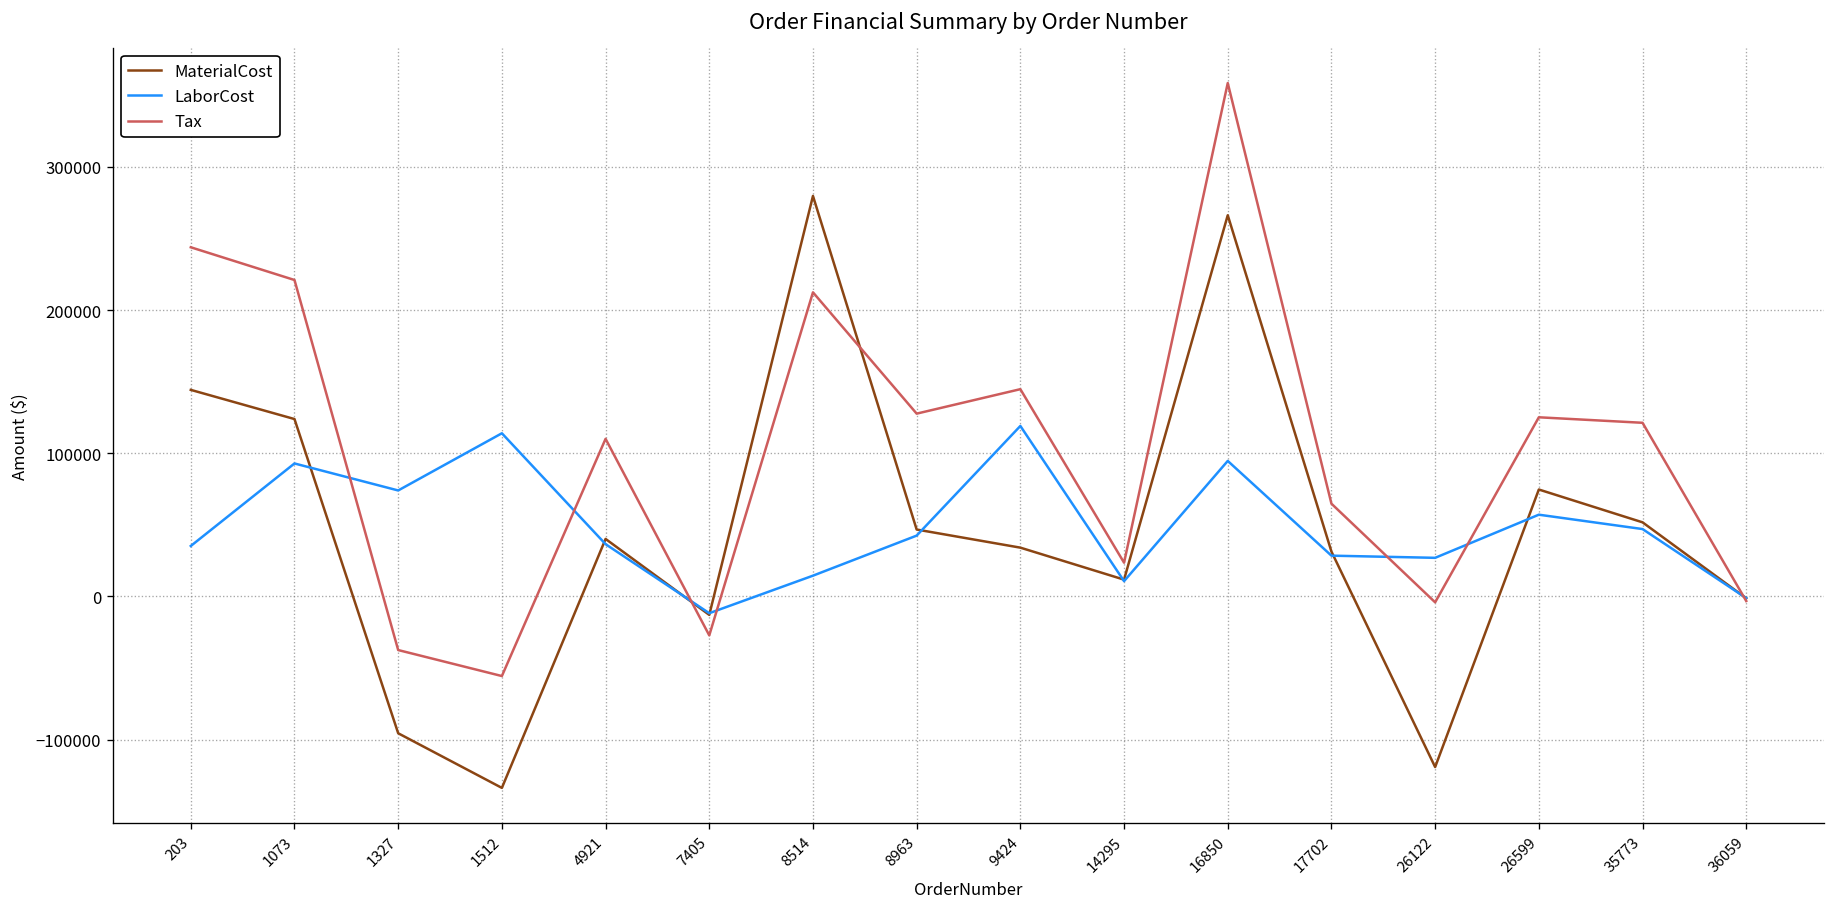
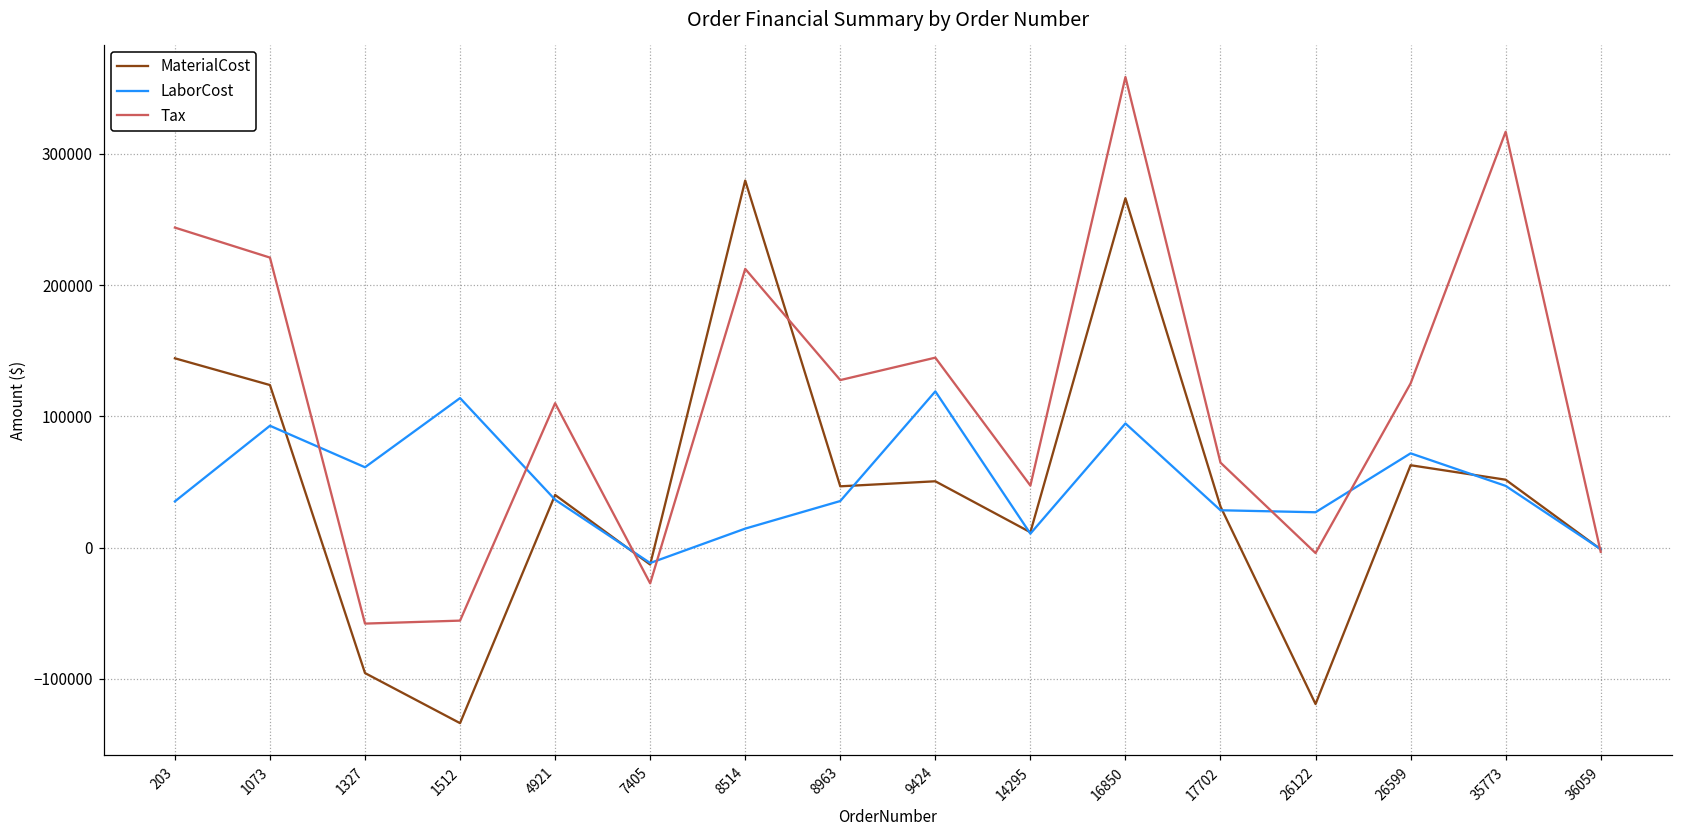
LaborCost, 1327: 74000 -> 61000
Tax, 1327: -38000 -> -58000
LaborCost, 8963: 42000 -> 35000
MaterialCost, 9424: 34000 -> 51000
Tax, 14295: 24000 -> 47000
MaterialCost, 26599: 75000 -> 63000
LaborCost, 26599: 57000 -> 72000
Tax, 35773: 121000 -> 317000
